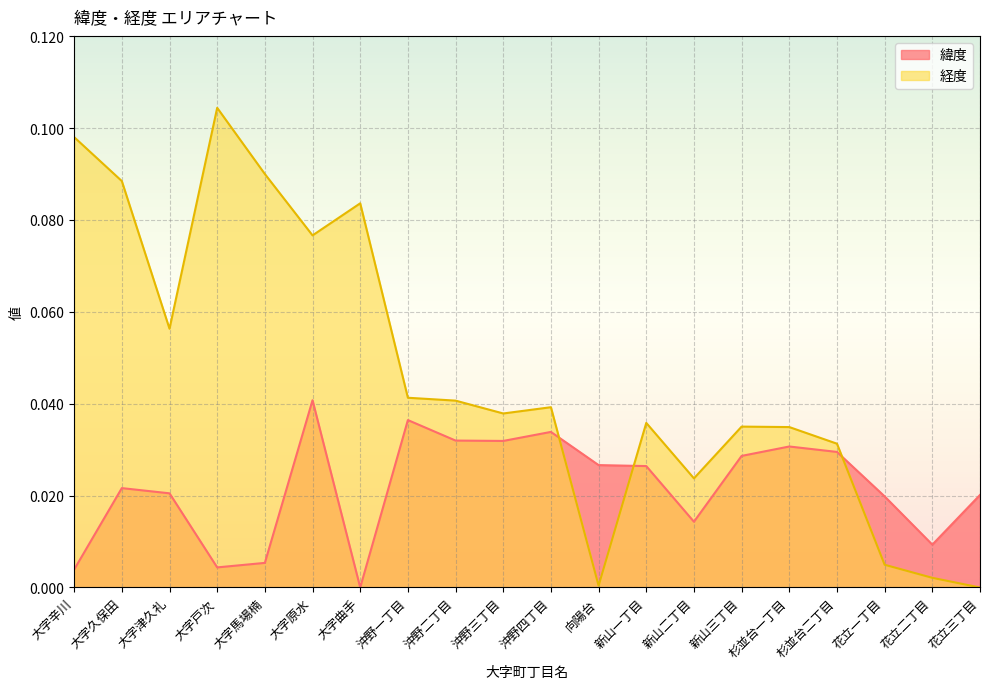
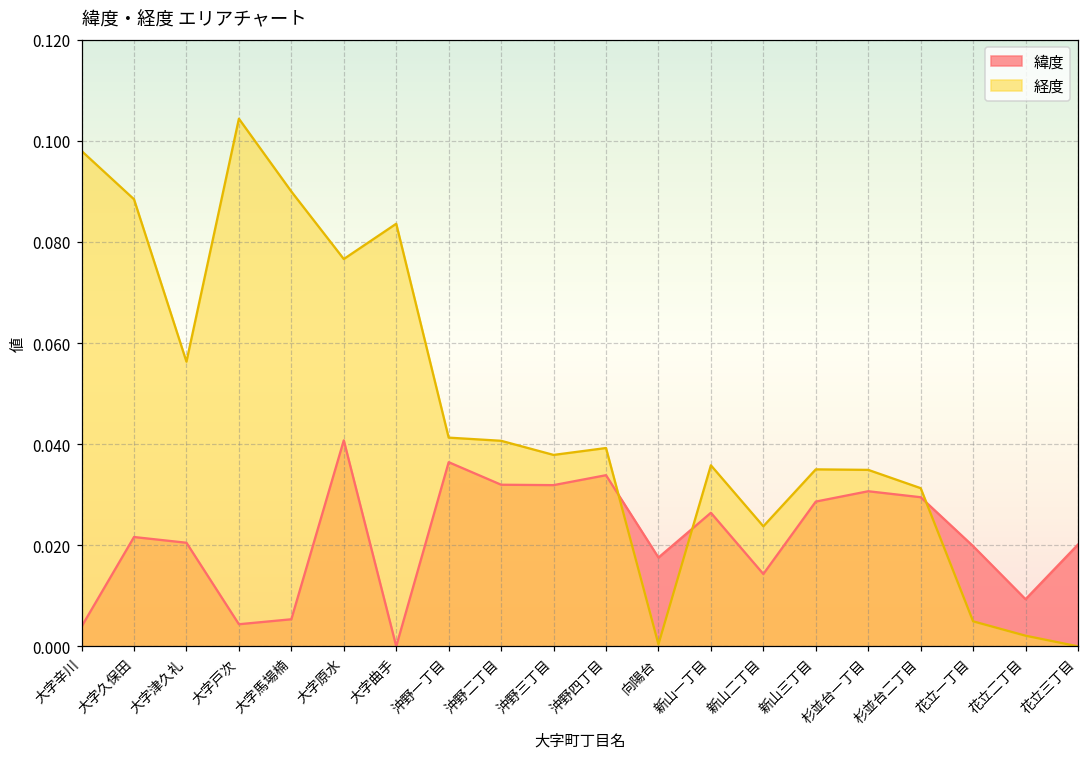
緯度, 向陽台: 0.027 -> 0.018
